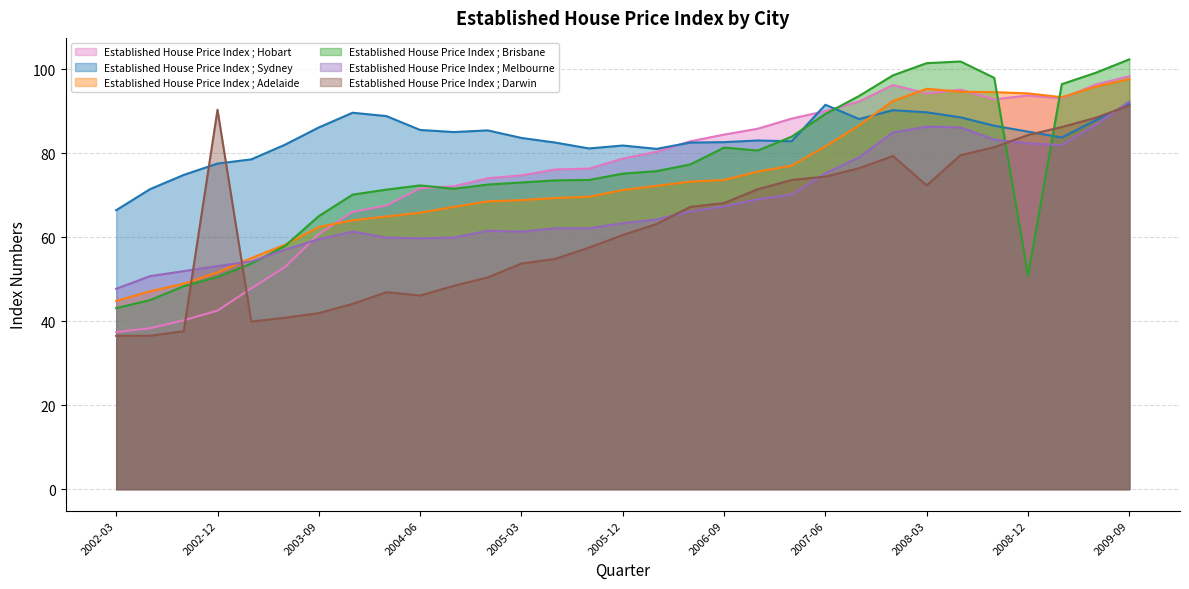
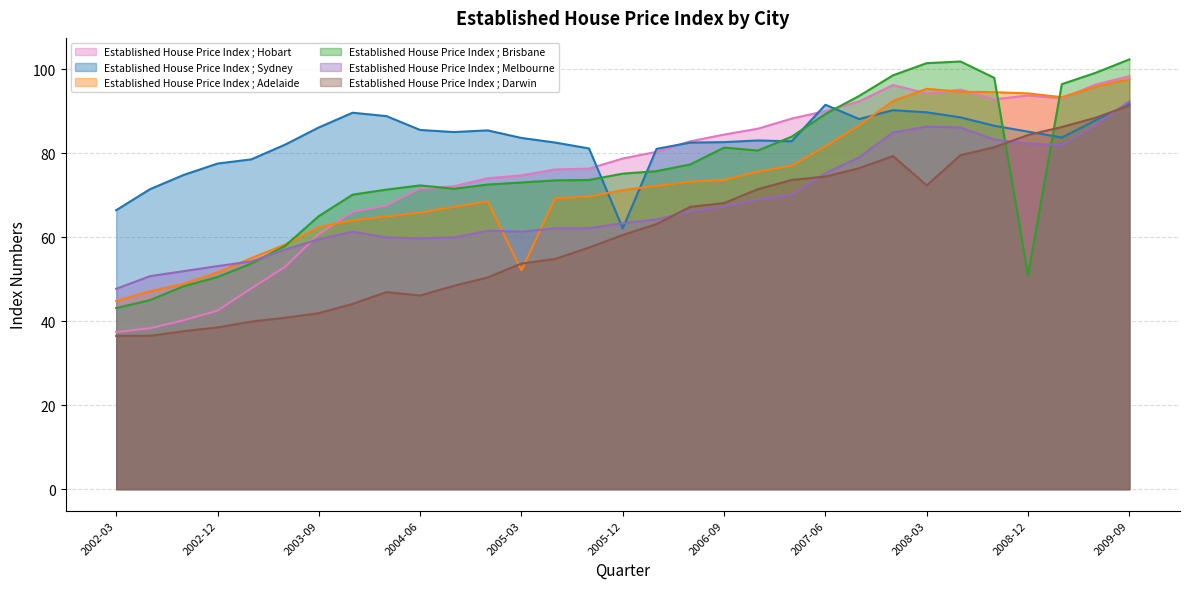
Established House Price Index ; Darwin, 2002-12: 90 -> 39
Established House Price Index ; Adelaide, 2005-03: 69 -> 52
Established House Price Index ; Sydney, 2005-12: 82 -> 62
